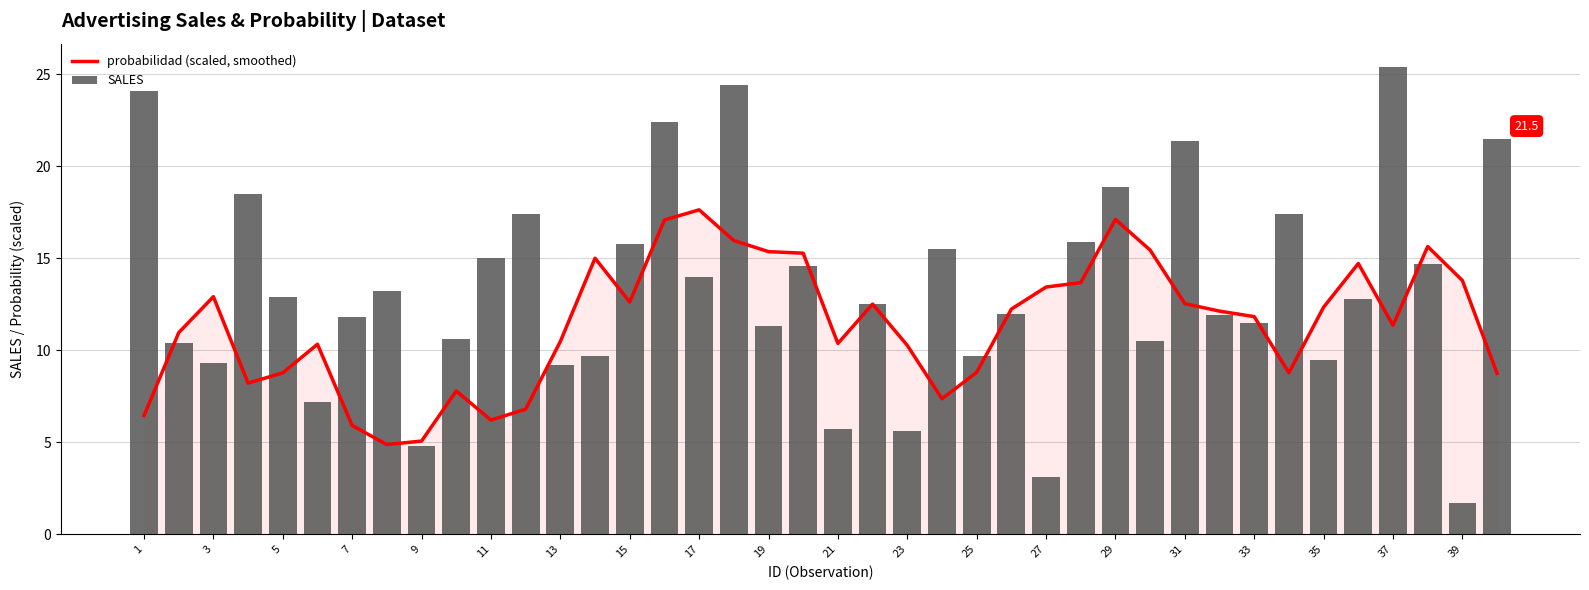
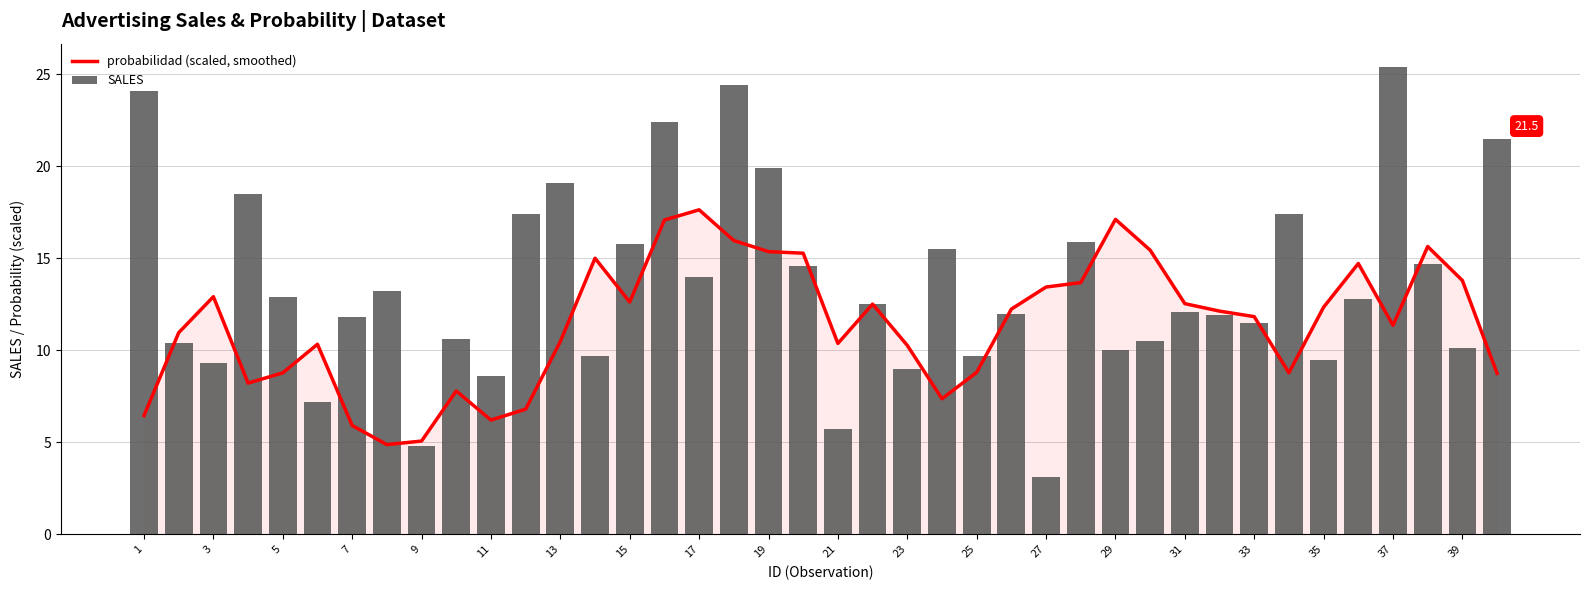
SALES, 11: 15.0 -> 8.6
SALES, 13: 9.2 -> 19.1
SALES, 19: 11.3 -> 19.9
SALES, 23: 5.6 -> 9.0
SALES, 29: 18.9 -> 10.0
SALES, 31: 21.4 -> 12.1
SALES, 39: 1.7 -> 10.1
